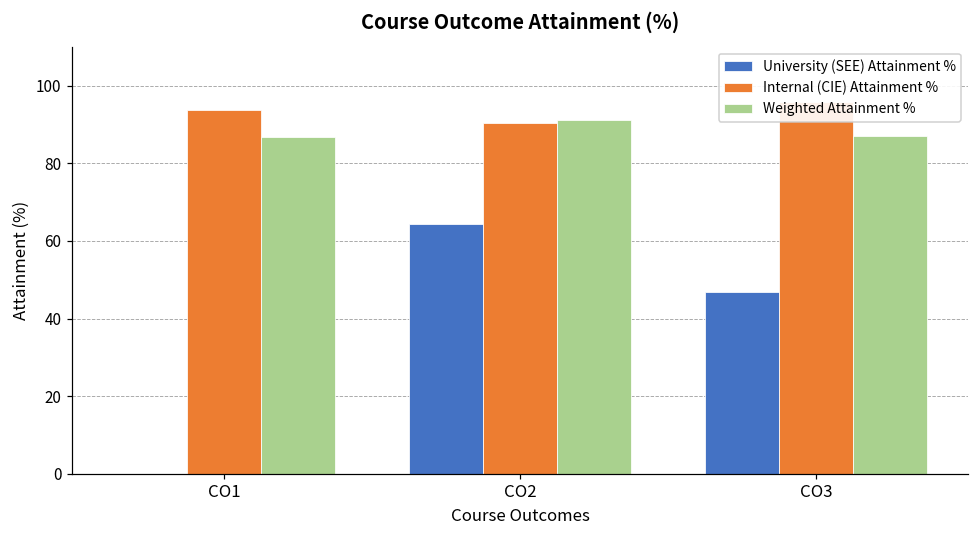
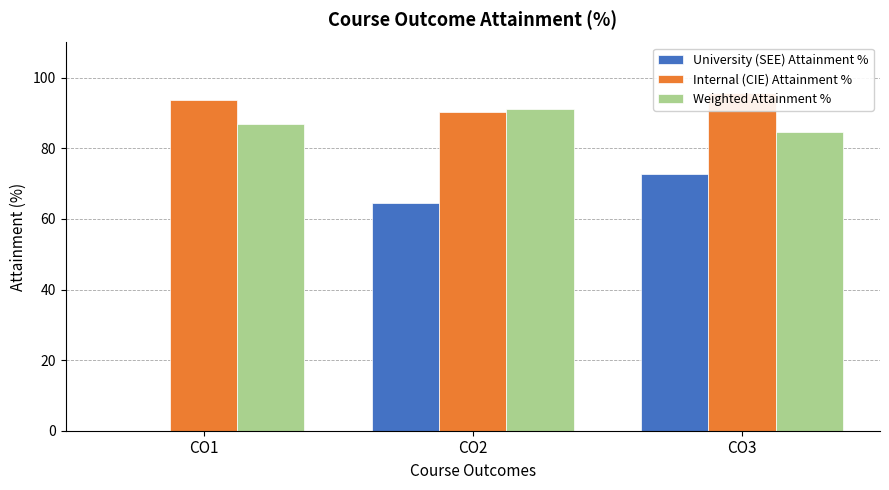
University (SEE) Attainment %, CO3: 47 -> 73
Weighted Attainment %, CO3: 87 -> 85
